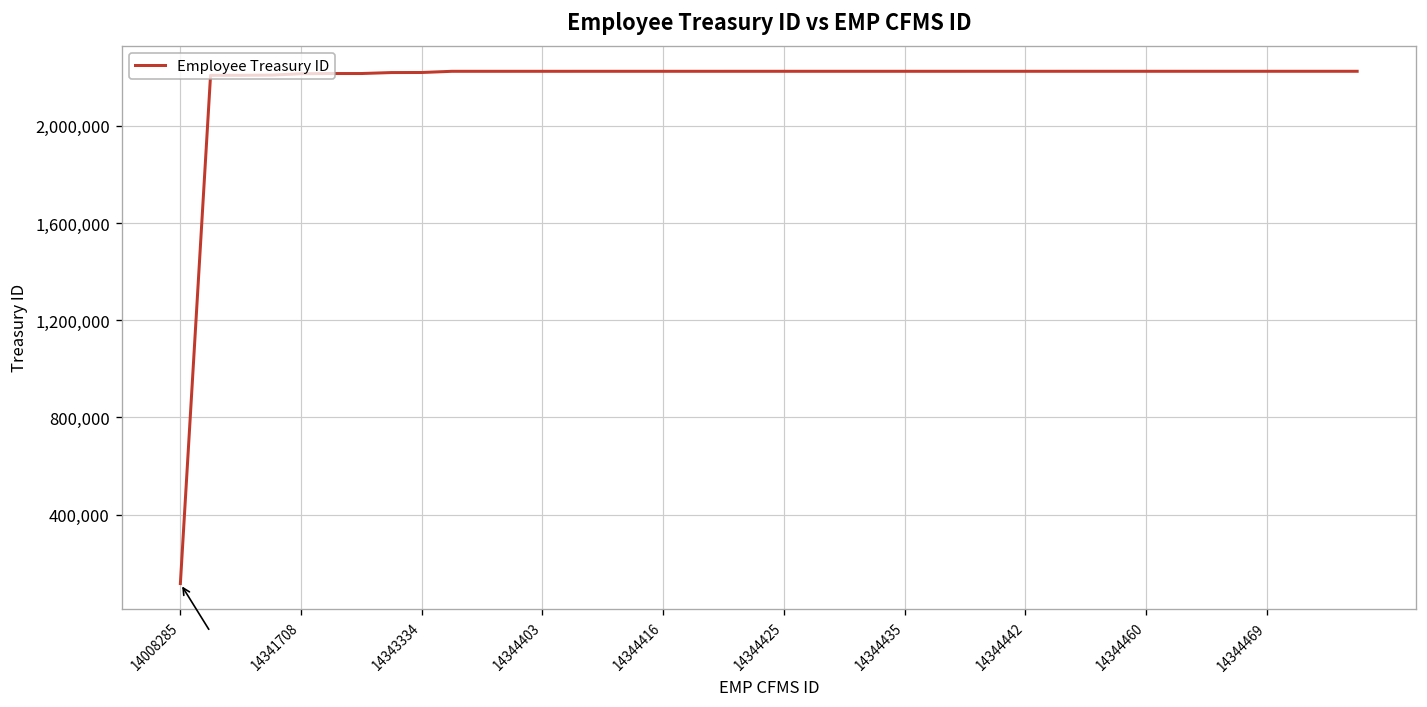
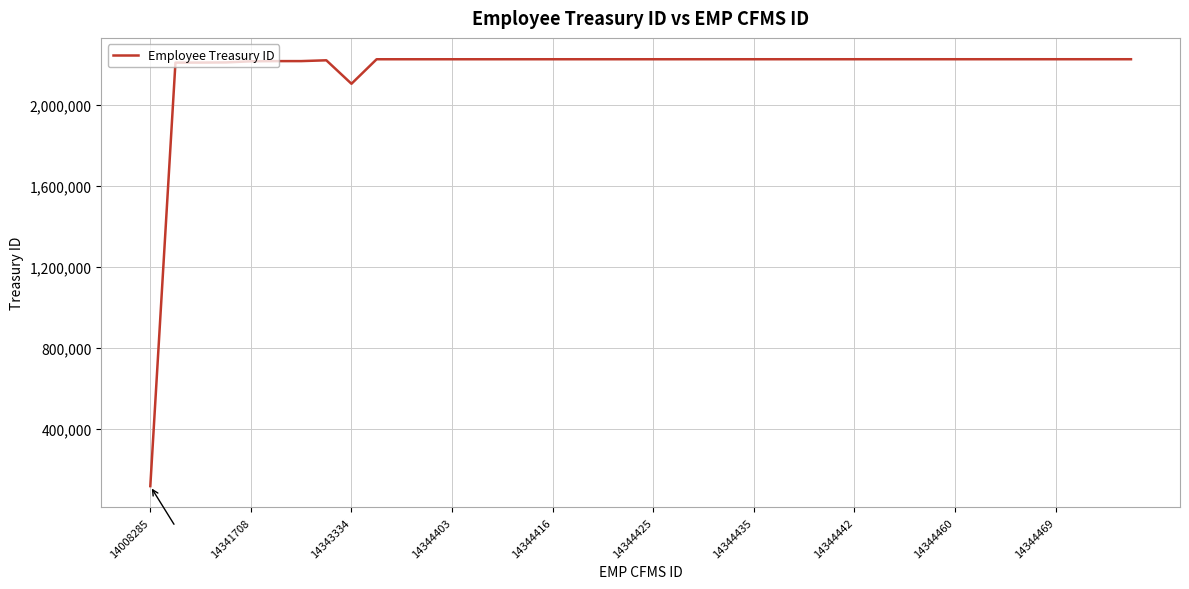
14343334: 2,220,000 -> 2,100,000
